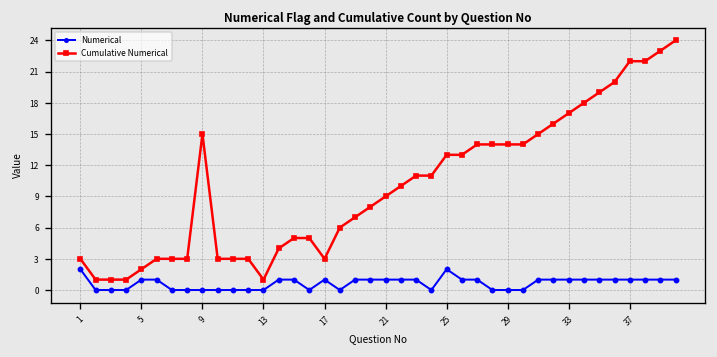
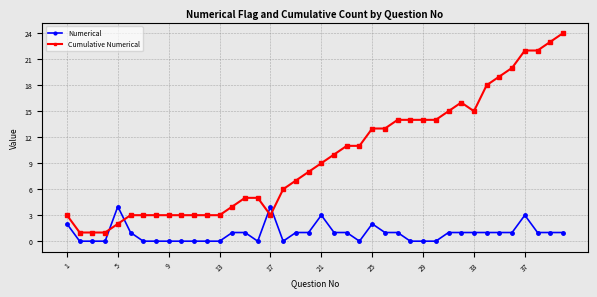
Numerical, 5: 1 -> 4
Cumulative Numerical, 9: 15 -> 3
Cumulative Numerical, 13: 1 -> 3
Numerical, 17: 1 -> 4
Numerical, 21: 1 -> 3
Cumulative Numerical, 33: 17 -> 15
Numerical, 37: 1 -> 3
